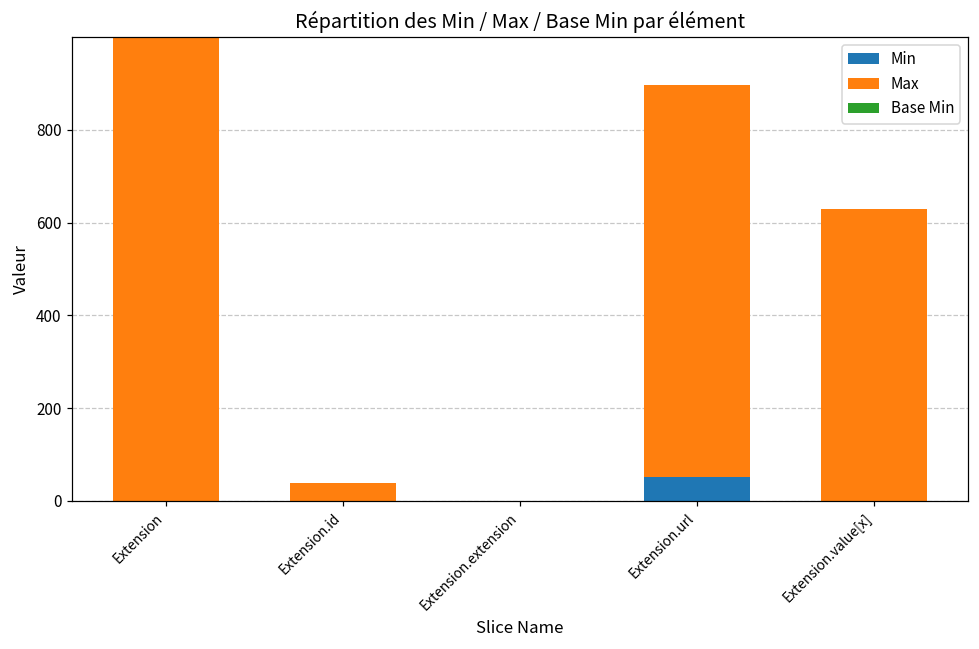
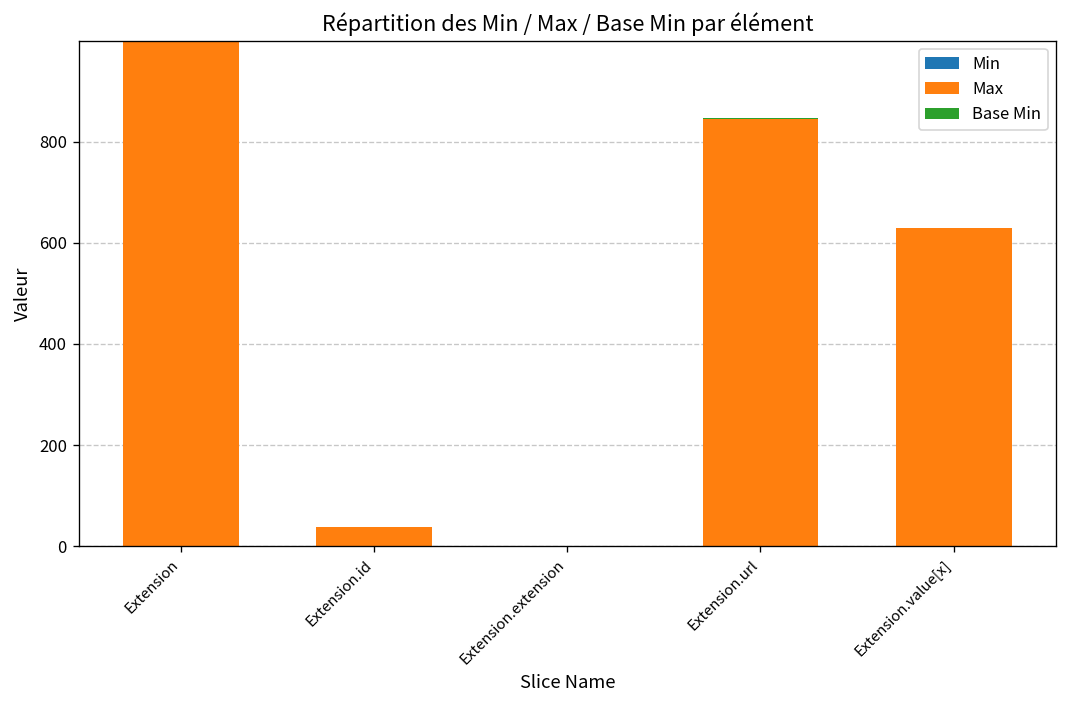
Min, Extension.url: 50 -> 0
